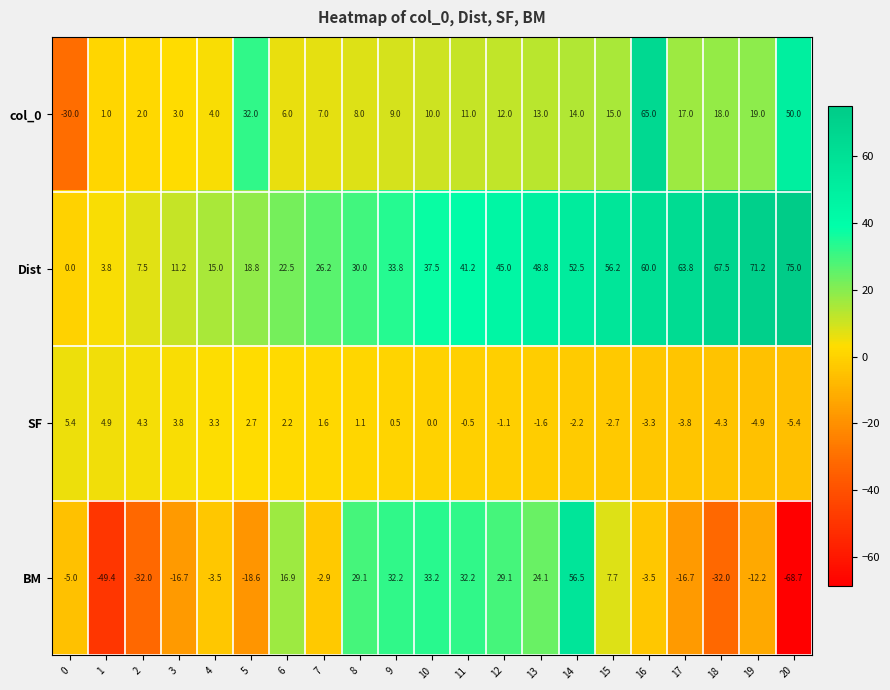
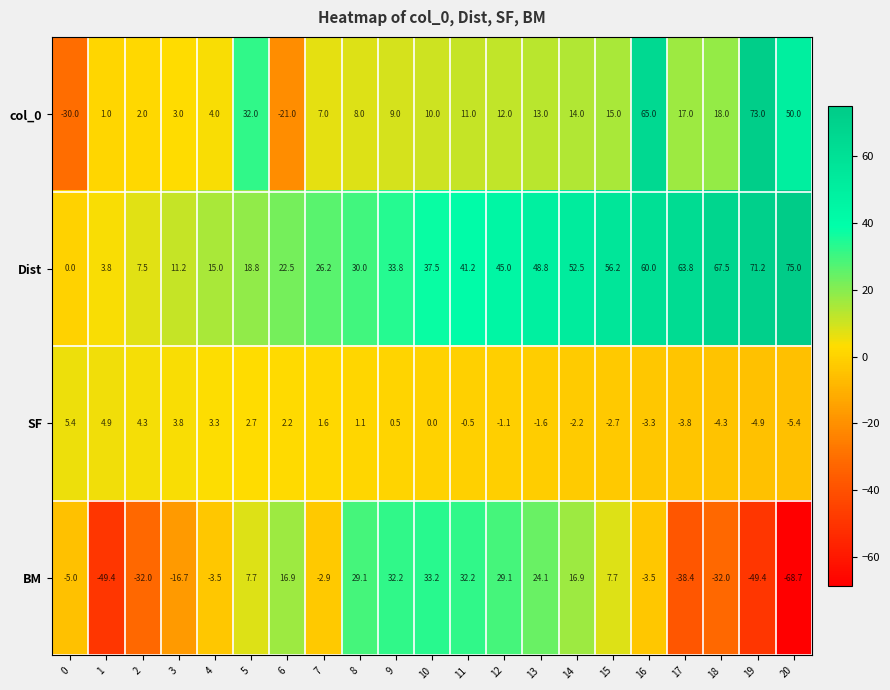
col_0, 6: 6.0 -> -21.0
col_0, 19: 19.0 -> 73.0
BM, 5: -18.6 -> 7.7
BM, 14: 56.5 -> 16.9
BM, 17: -16.7 -> -38.4
BM, 19: -12.2 -> -49.4
